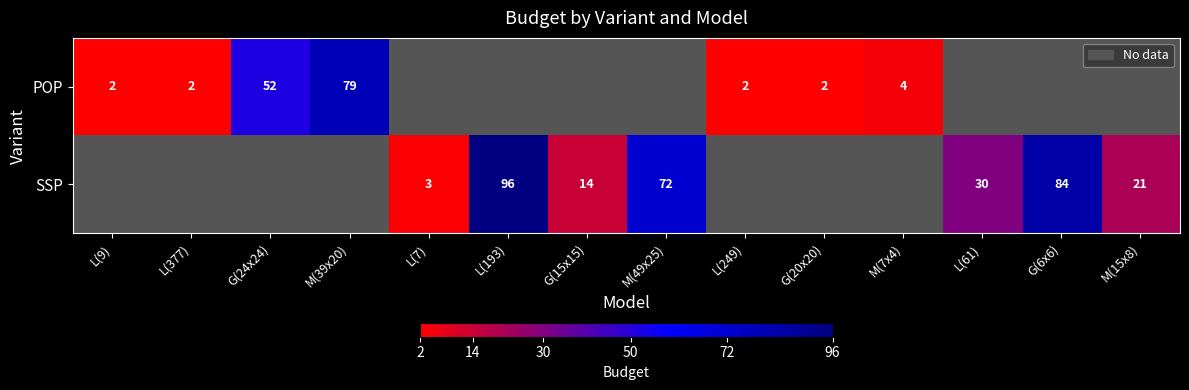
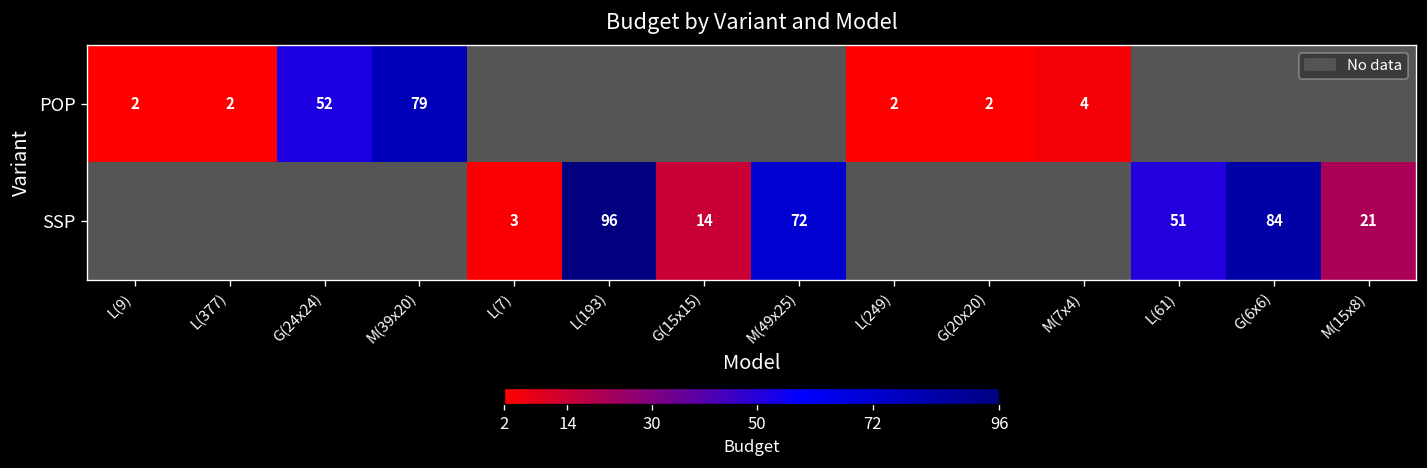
SSP, L(61): 30 -> 51
